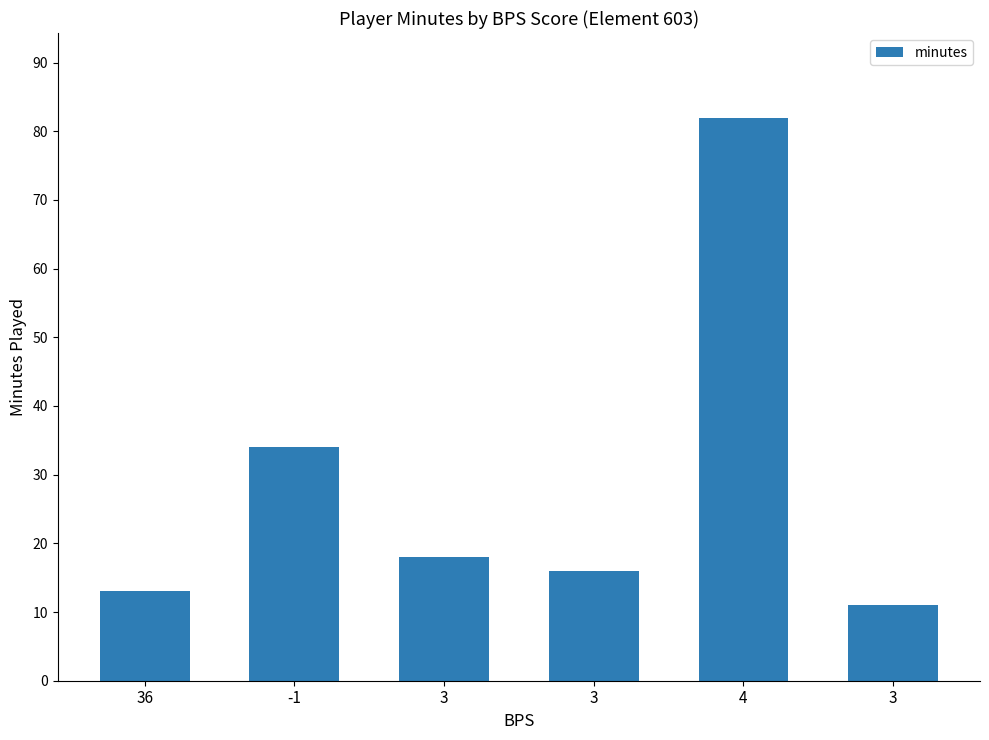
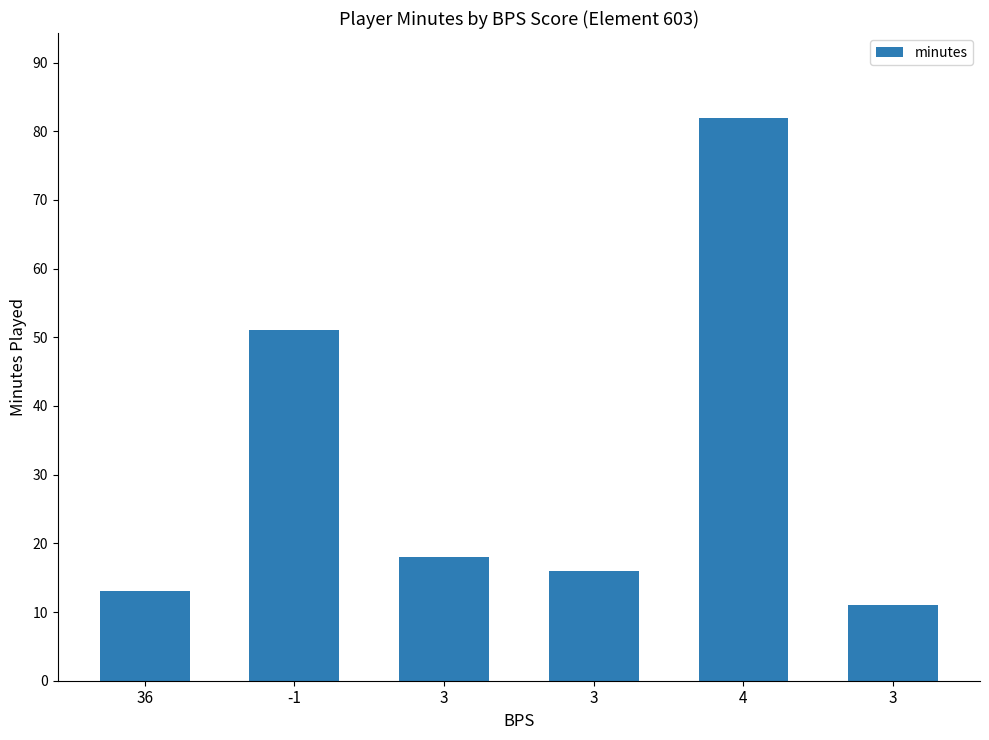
-1: 34 -> 51
